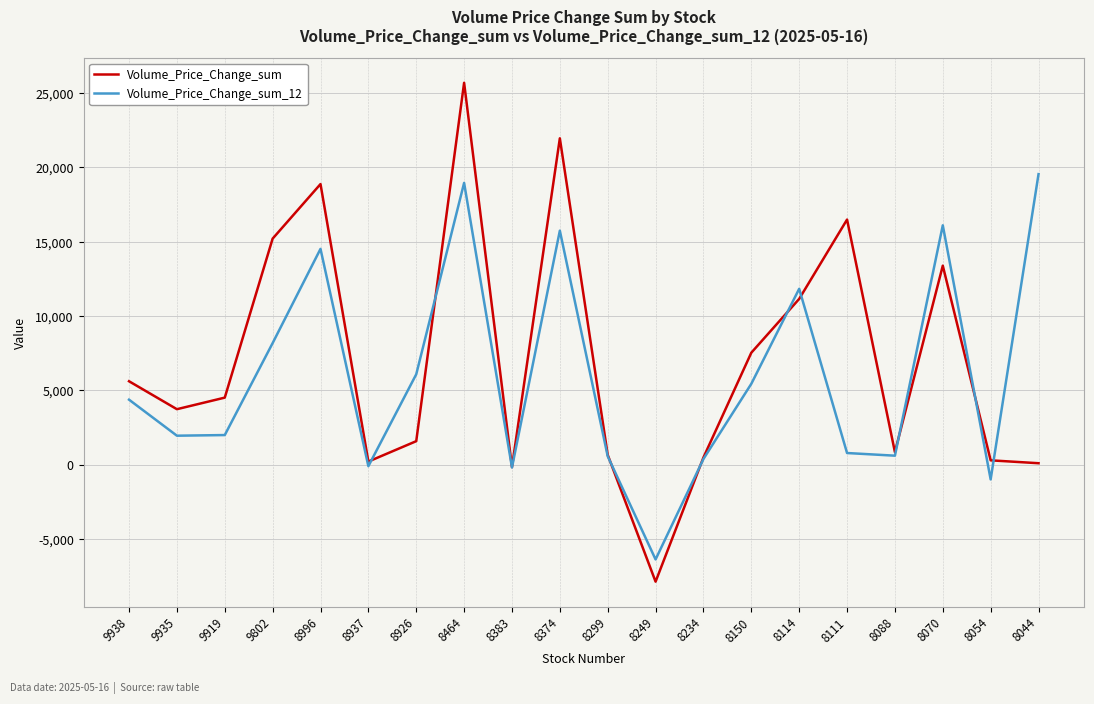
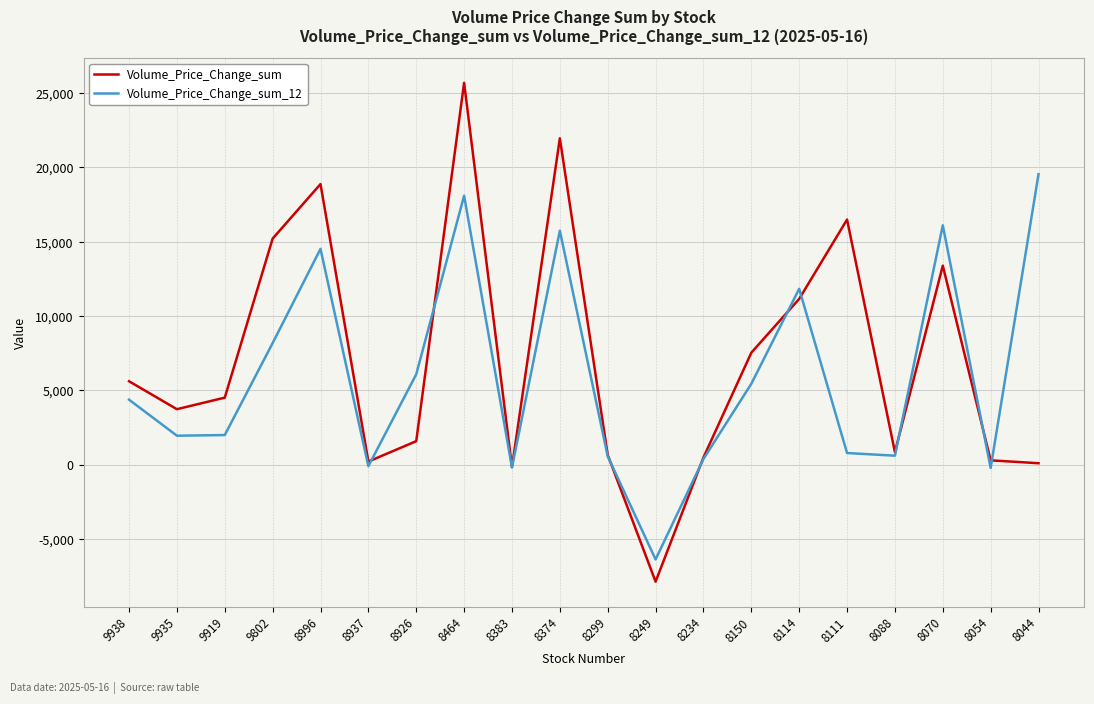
Volume_Price_Change_sum_12, 8464: 19,000 -> 18,100
Volume_Price_Change_sum_12, 8054: -1,000 -> -200
